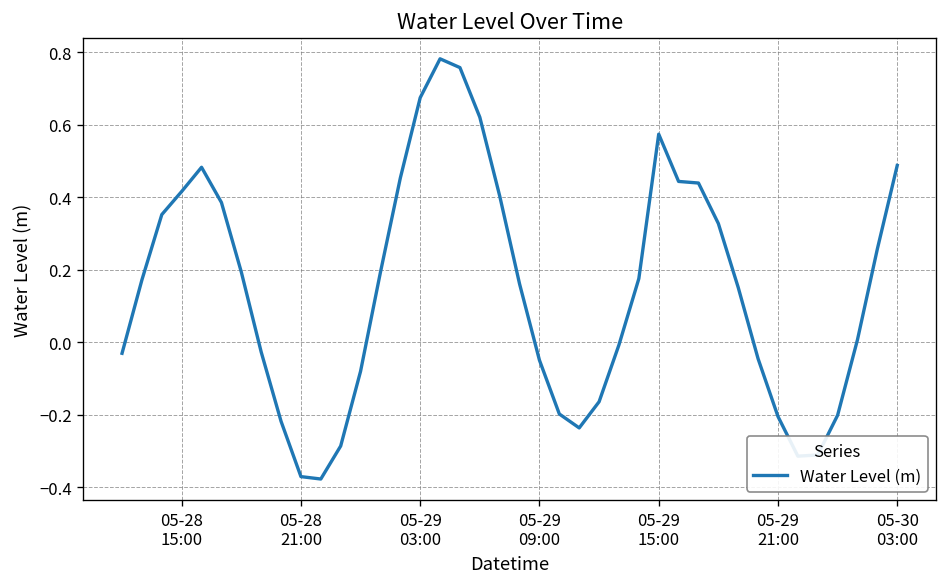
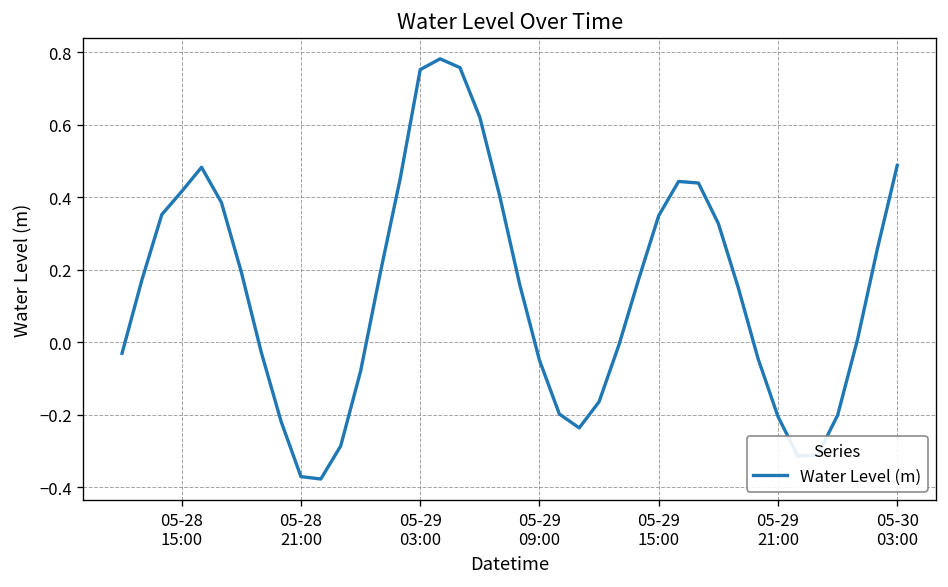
05-29 03:00: 0.67 -> 0.75
05-29 15:00: 0.57 -> 0.35
